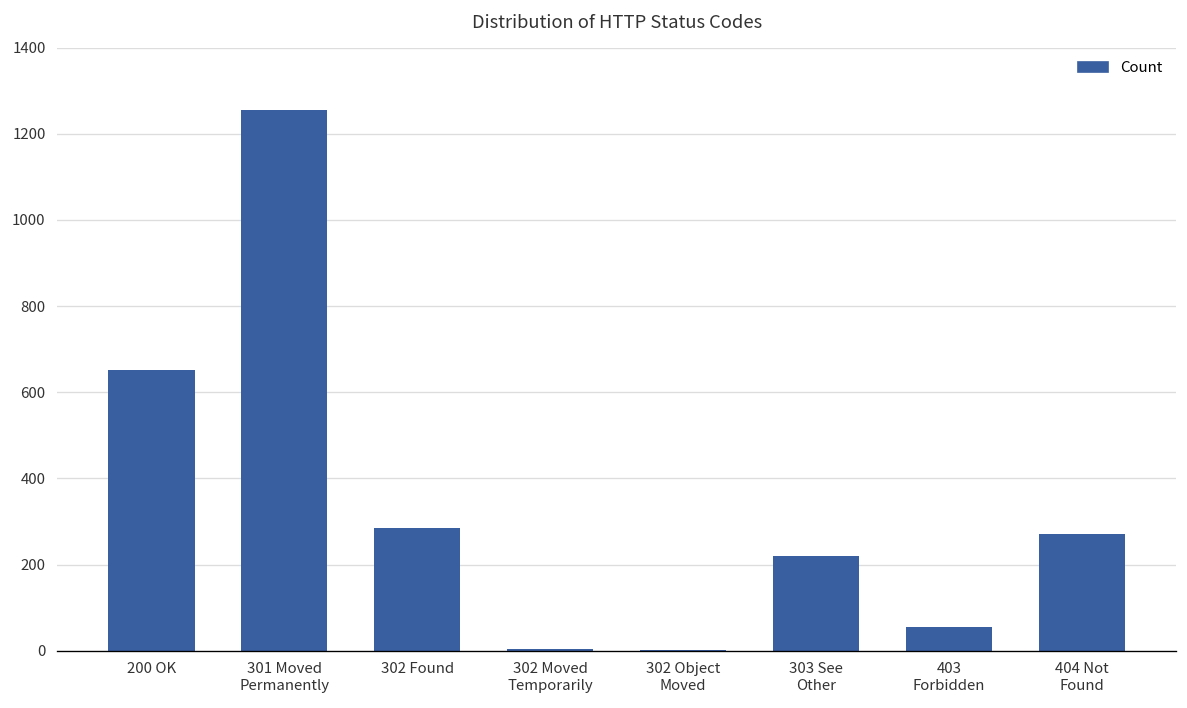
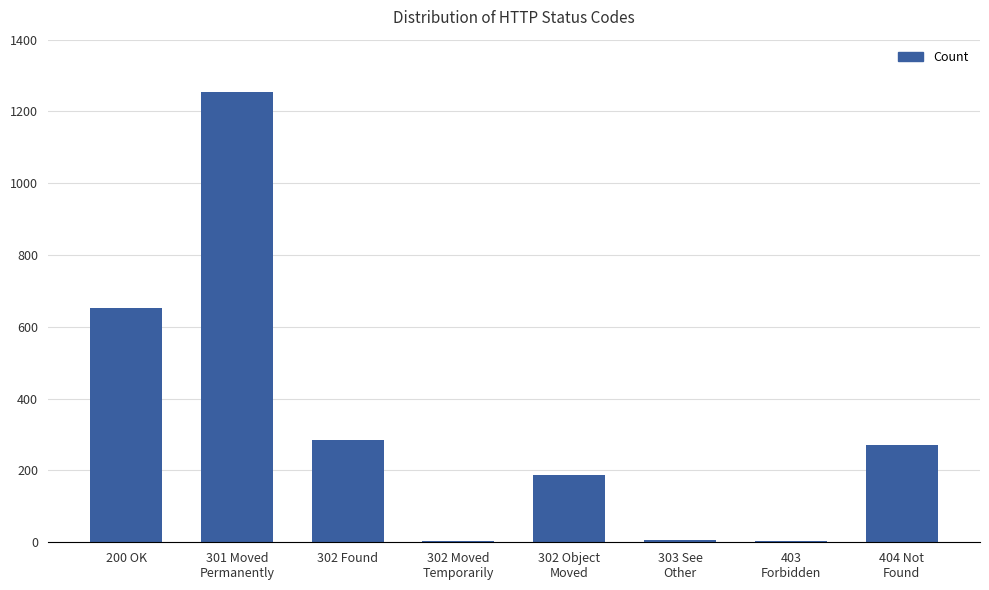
302 Object Moved: 0 -> 190
303 See Other: 220 -> 10
403 Forbidden: 50 -> 0
